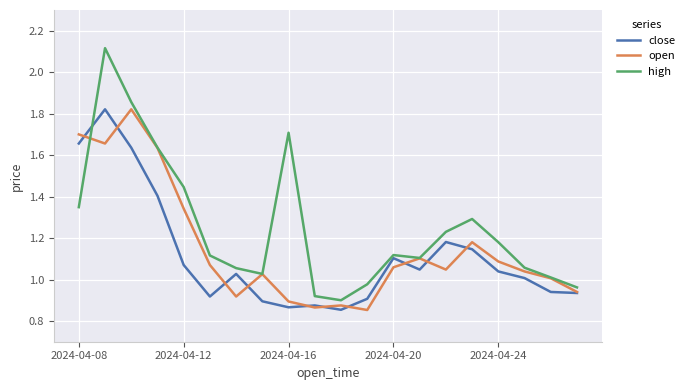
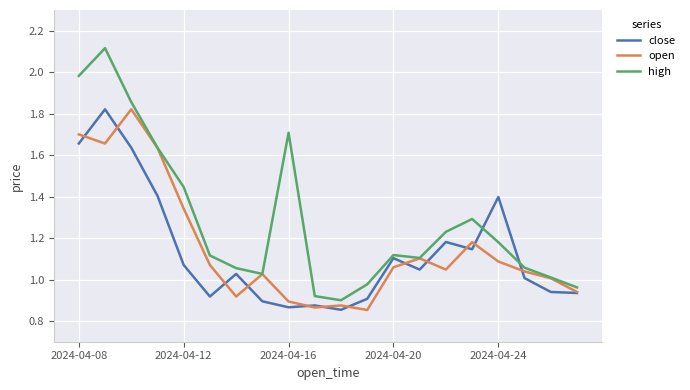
high, 2024-04-08: 1.35 -> 1.98
close, 2024-04-24: 1.04 -> 1.40
